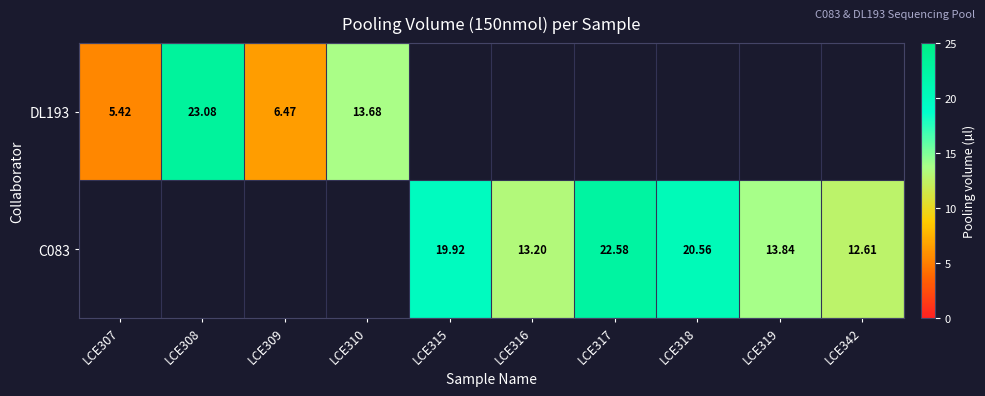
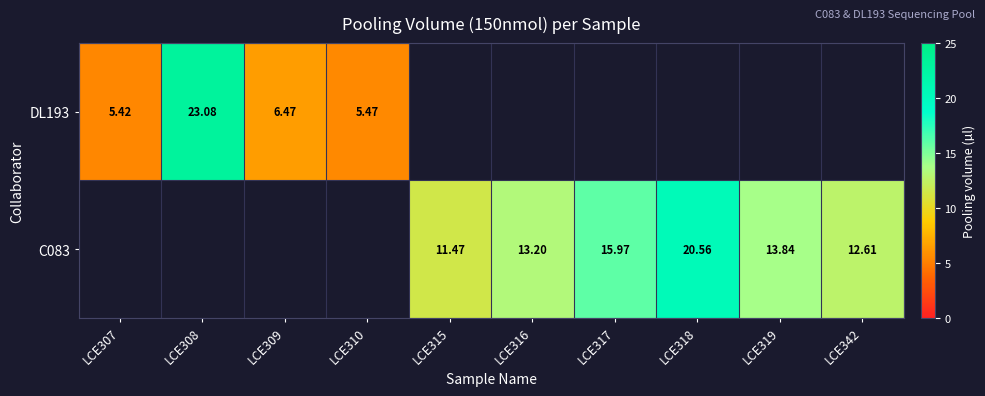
DL193, LCE310: 13.68 -> 5.47
C083, LCE315: 19.92 -> 11.47
C083, LCE317: 22.58 -> 15.97
